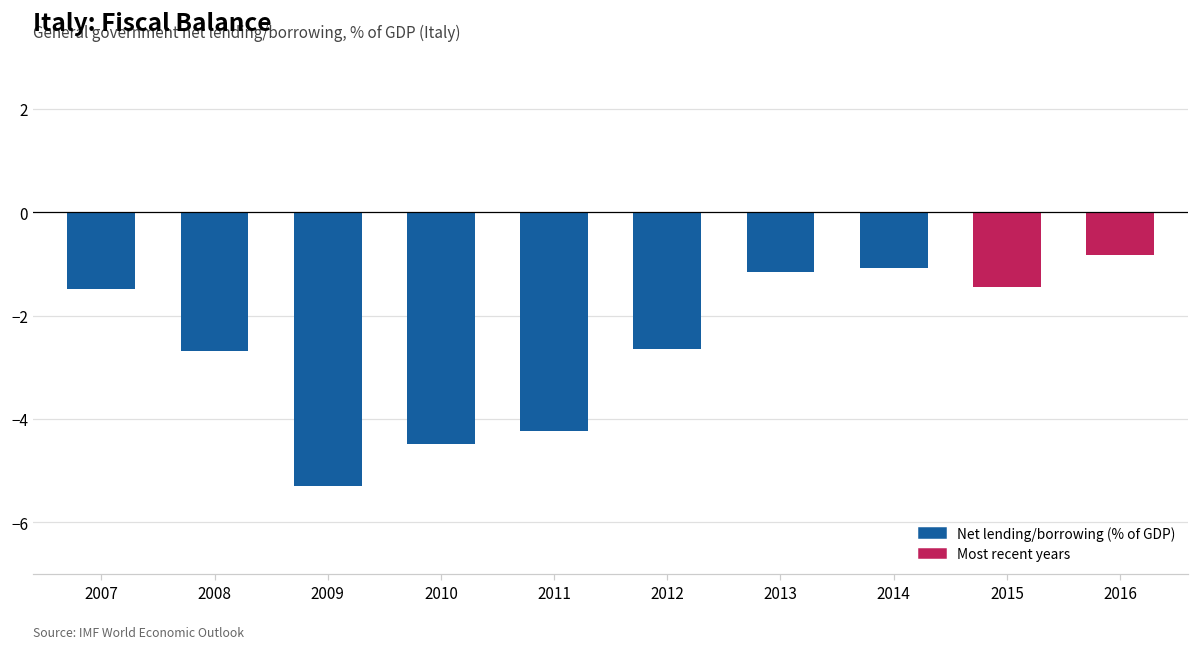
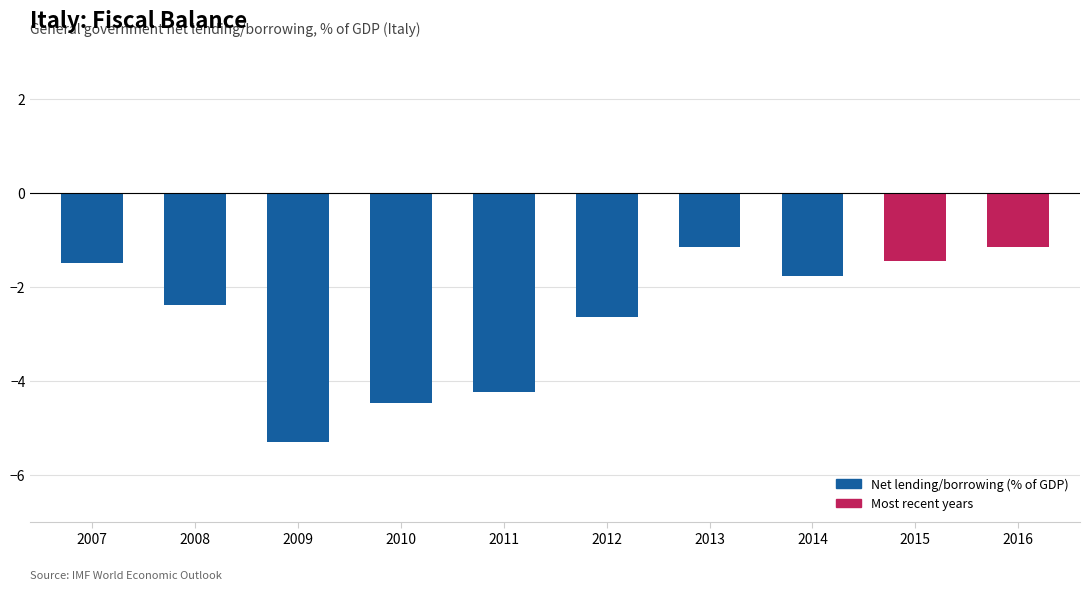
2008: -2.7 -> -2.4
2014: -1.1 -> -1.8
2016: -0.8 -> -1.1
